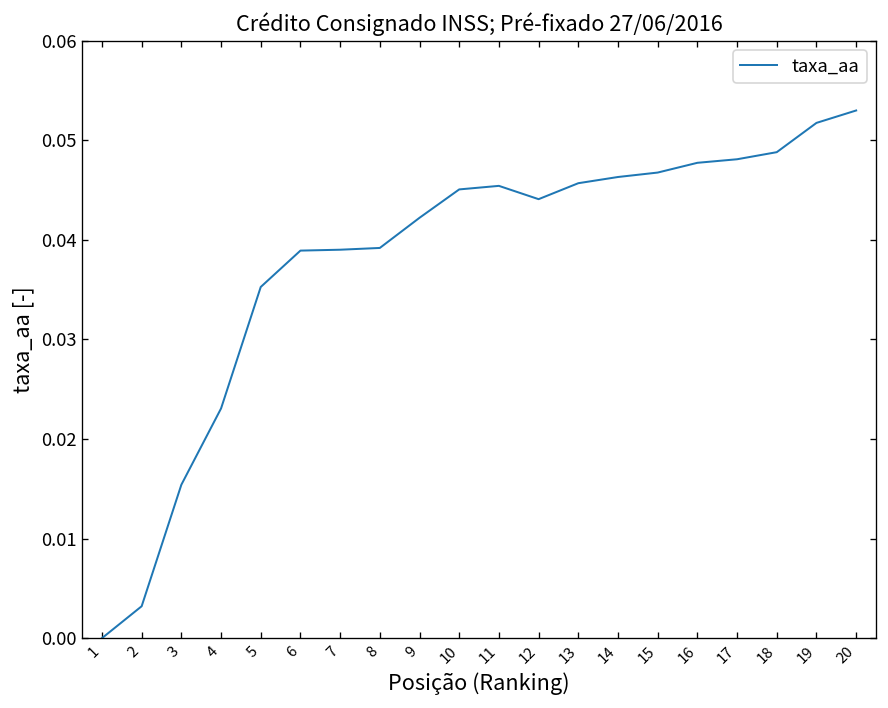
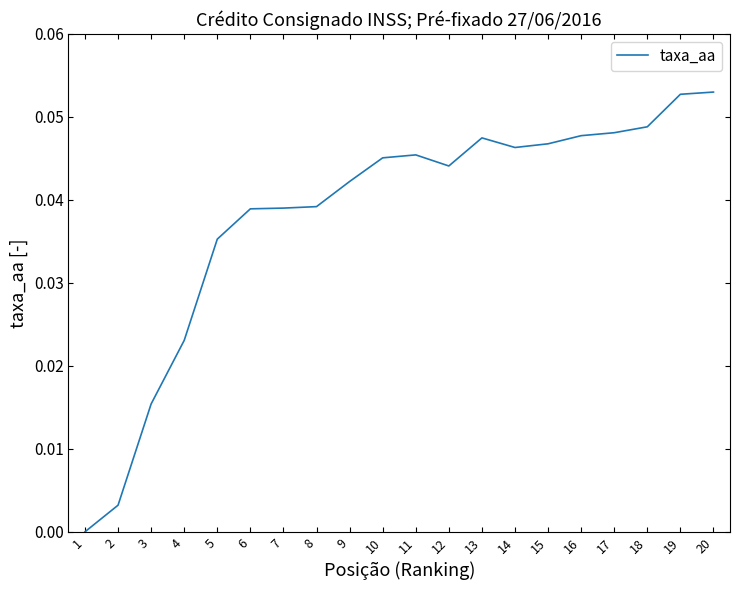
13: 0.046 -> 0.047
19: 0.052 -> 0.053
